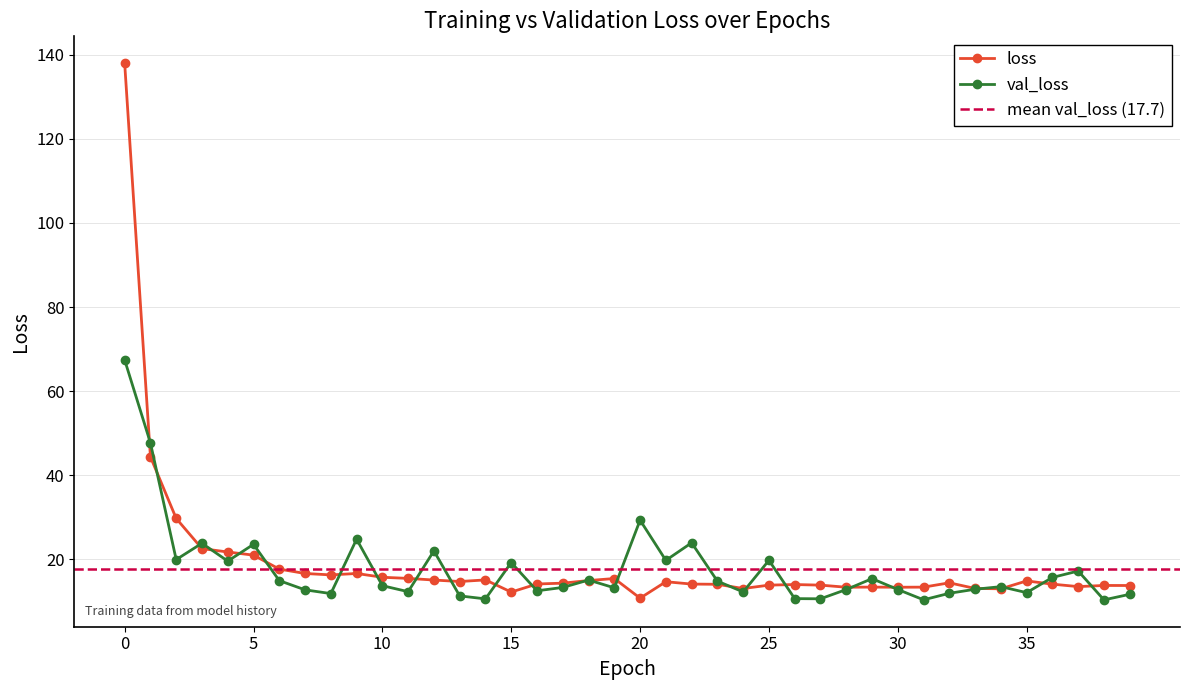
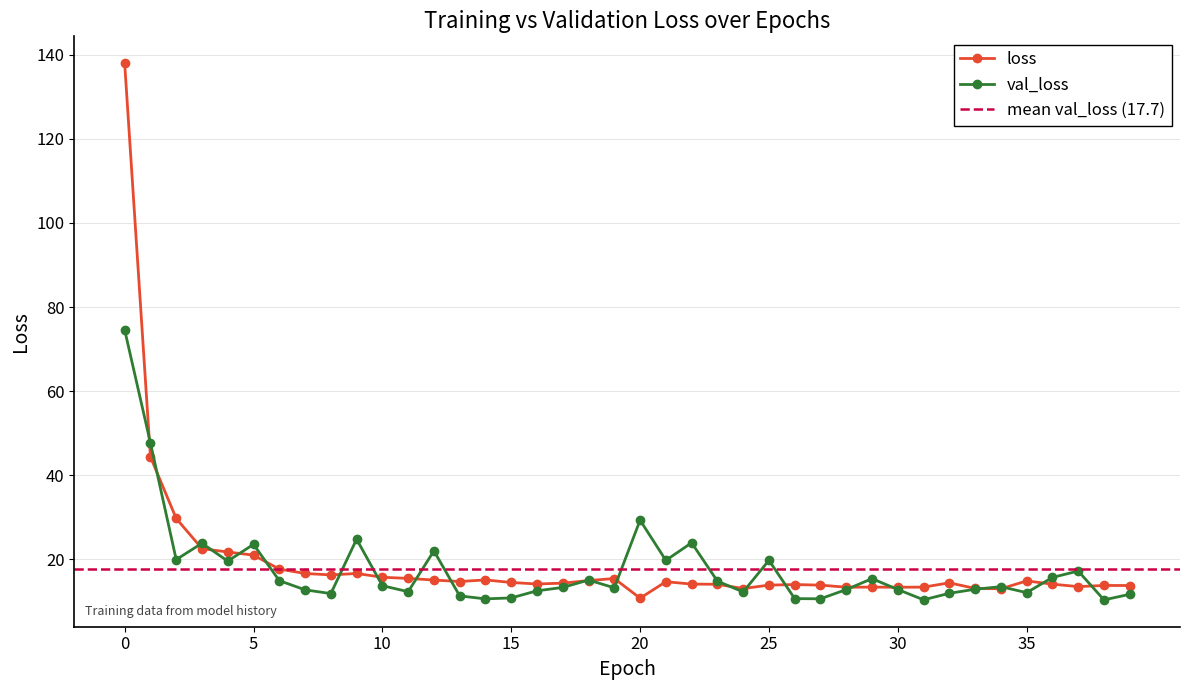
val_loss, 0: 67 -> 75
loss, 15: 12 -> 14
val_loss, 15: 19 -> 11
